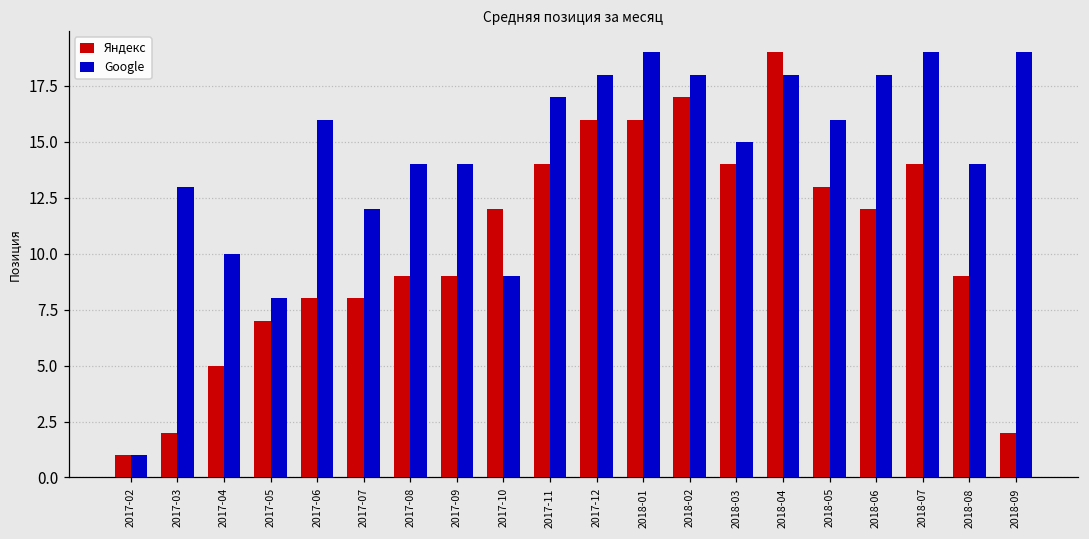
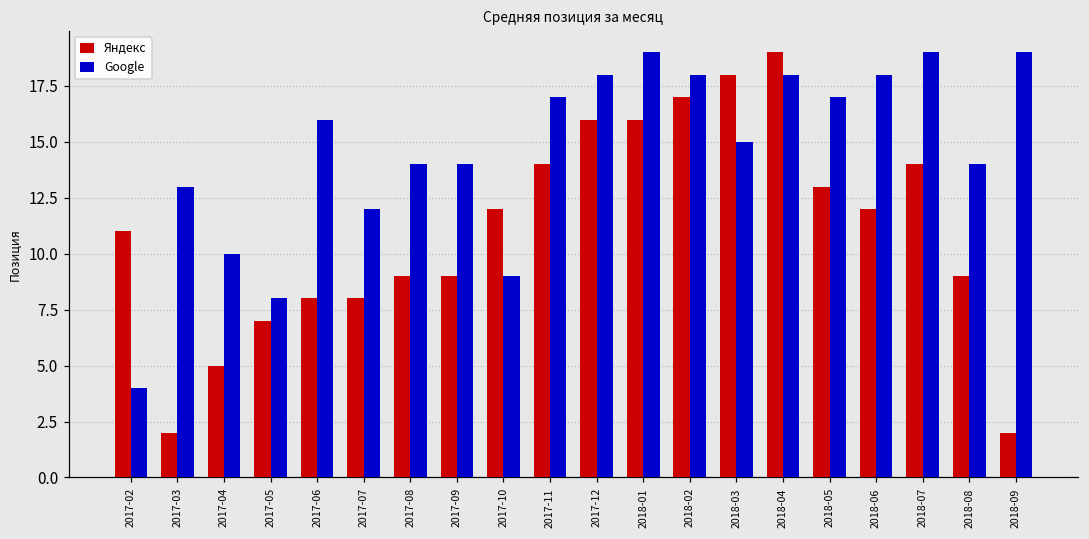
Яндекс, 2017-02: 1 -> 11
Google, 2017-02: 1 -> 4
Яндекс, 2018-03: 14 -> 18
Google, 2018-05: 16 -> 17
